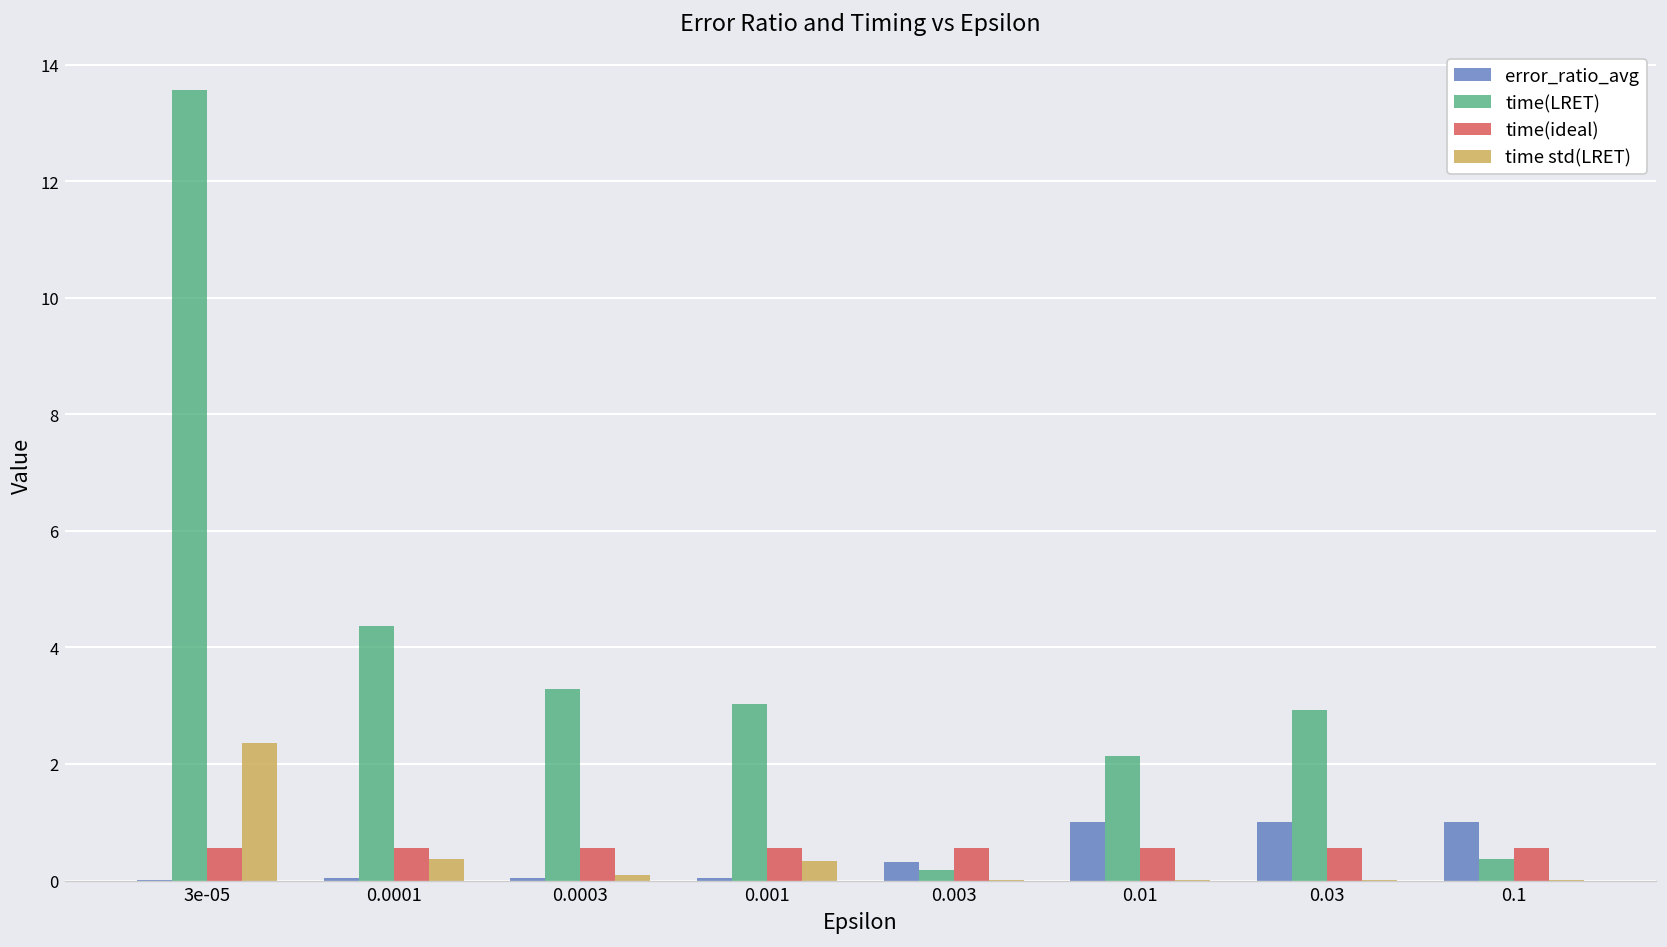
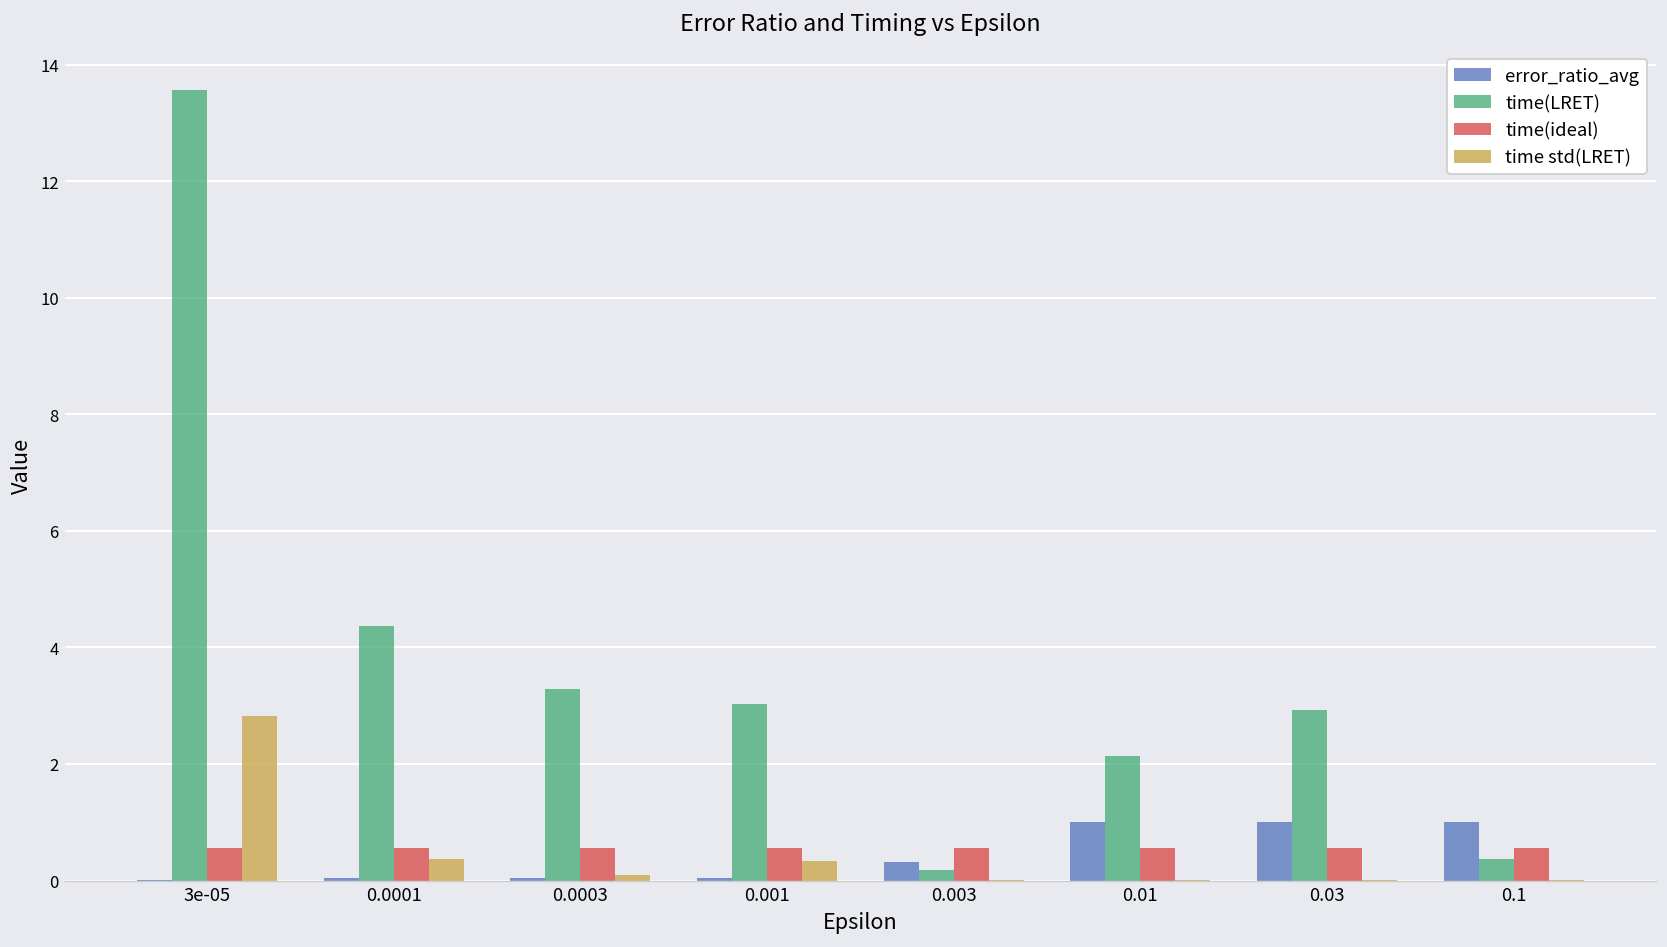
time std(LRET), 3e-05: 2.4 -> 2.8
